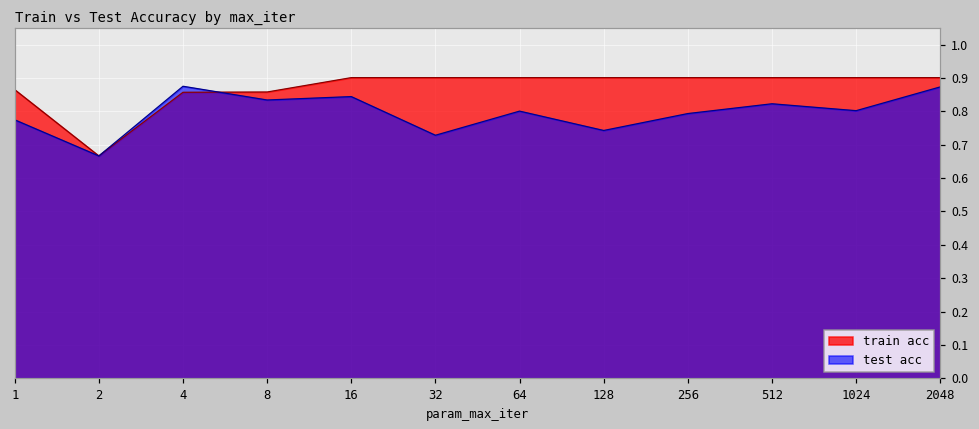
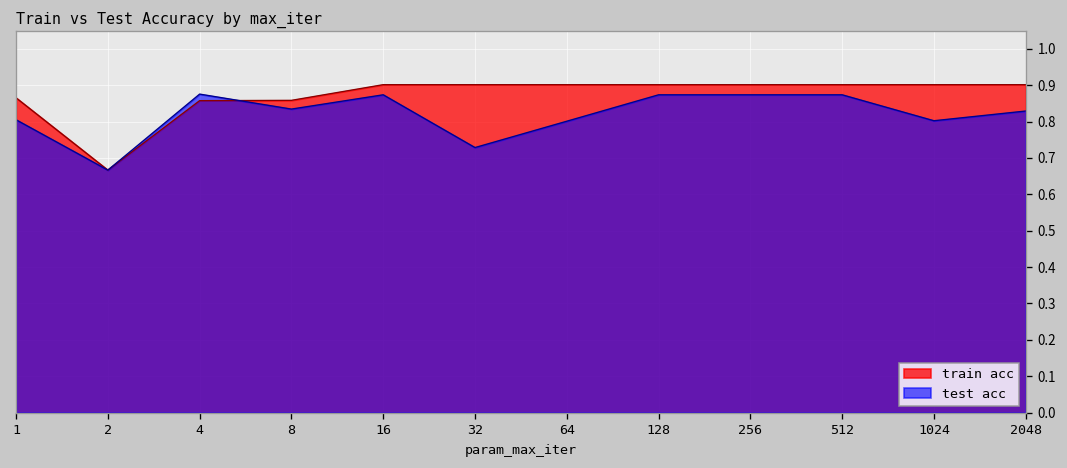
test acc, 1: 0.78 -> 0.81
test acc, 16: 0.84 -> 0.87
test acc, 128: 0.74 -> 0.87
test acc, 256: 0.79 -> 0.87
test acc, 512: 0.82 -> 0.87
test acc, 2048: 0.87 -> 0.83
